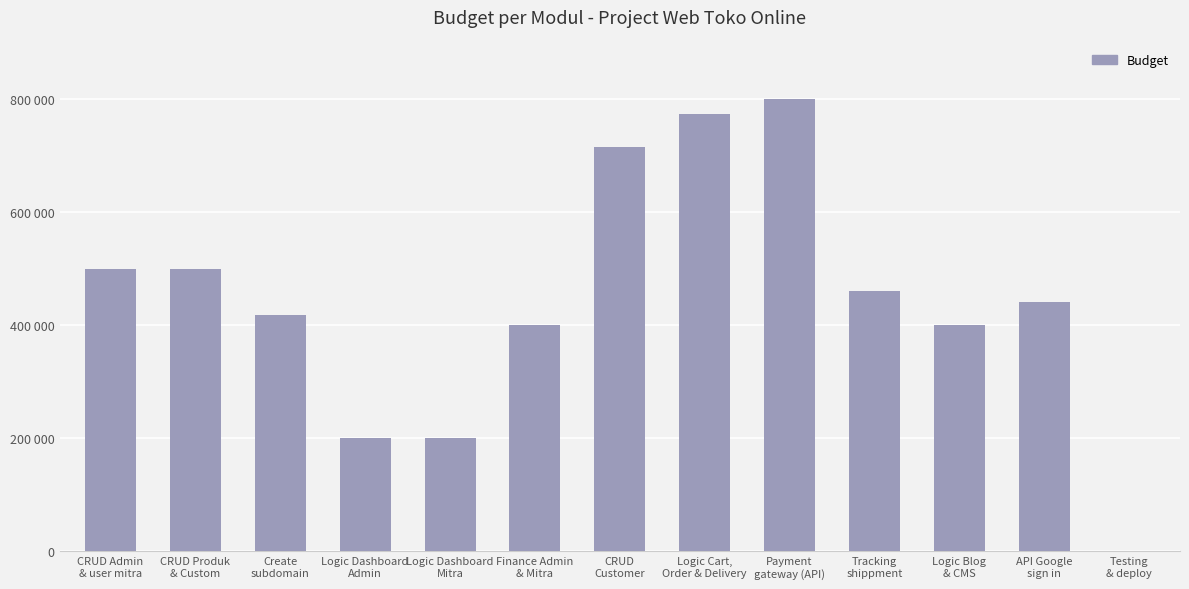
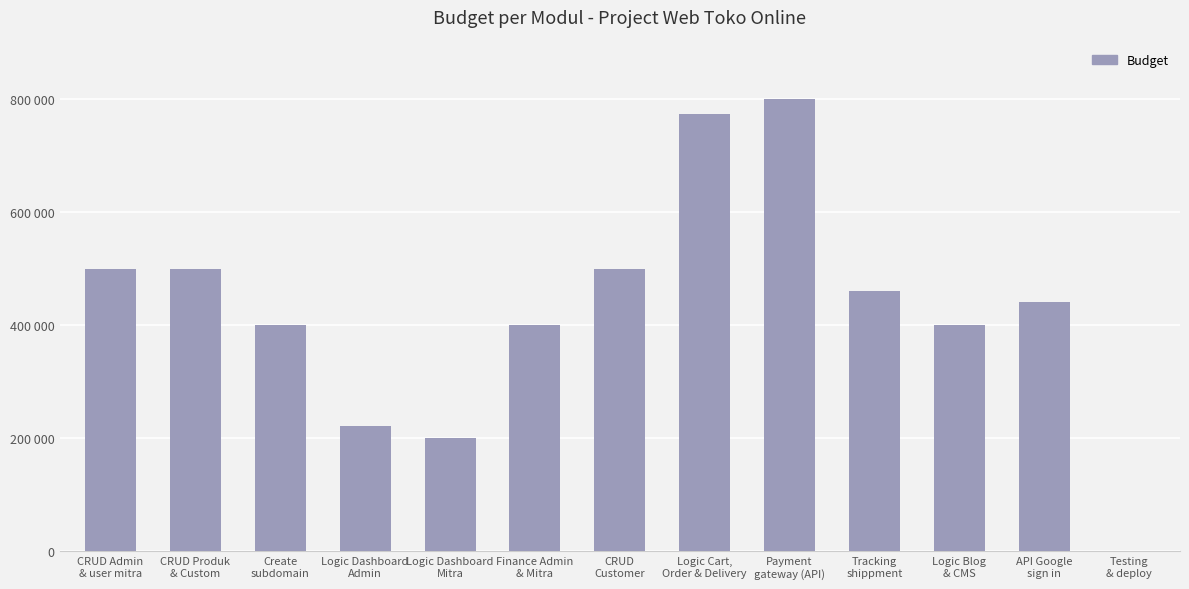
Create subdomain: 420000 -> 400000
Logic Dashboard Admin: 200000 -> 220000
CRUD Customer: 720000 -> 500000
